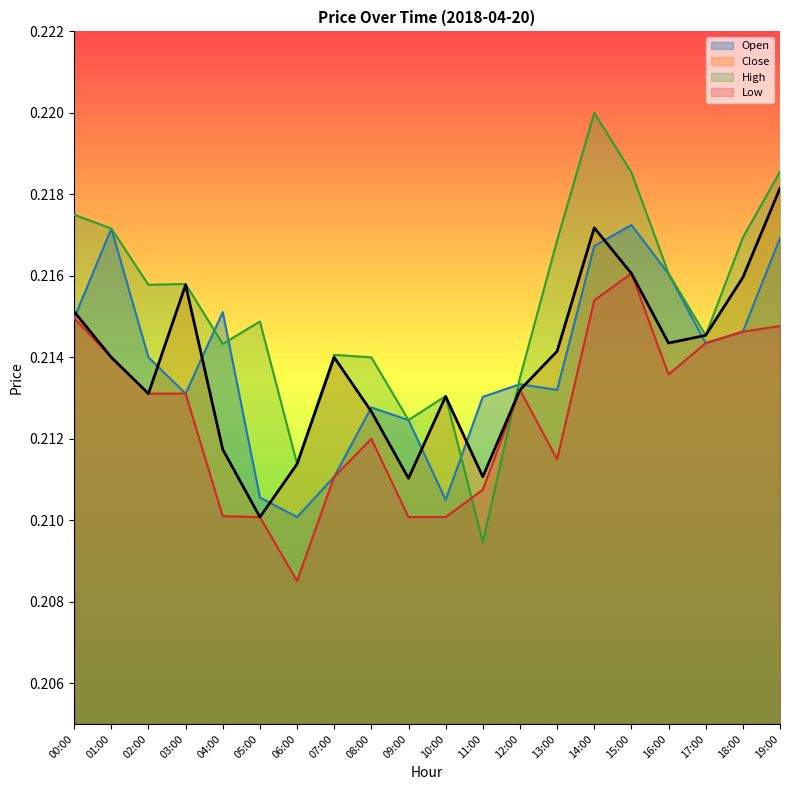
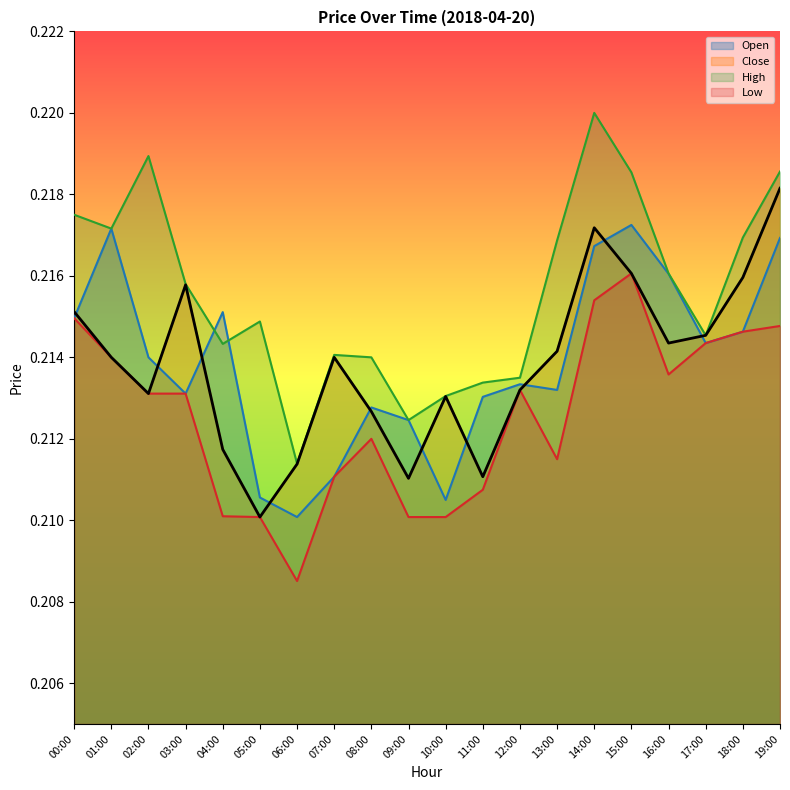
High, 02:00: 0.2158 -> 0.2189
High, 11:00: 0.2095 -> 0.2134
